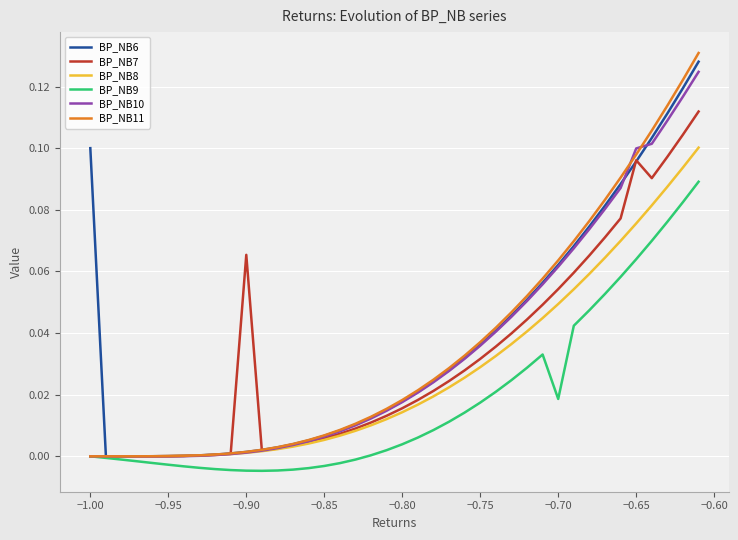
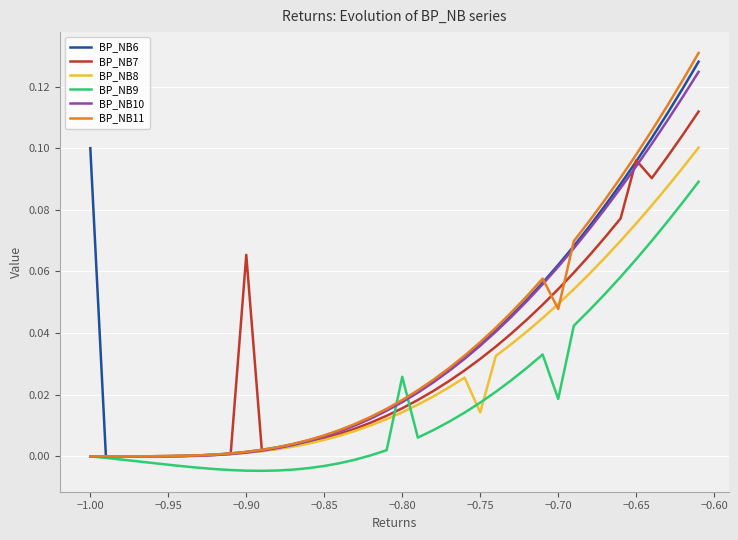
BP_NB9, −0.80: 0.004 -> 0.026
BP_NB8, −0.75: 0.029 -> 0.014
BP_NB11, −0.70: 0.064 -> 0.048
BP_NB10, −0.65: 0.100 -> 0.094
